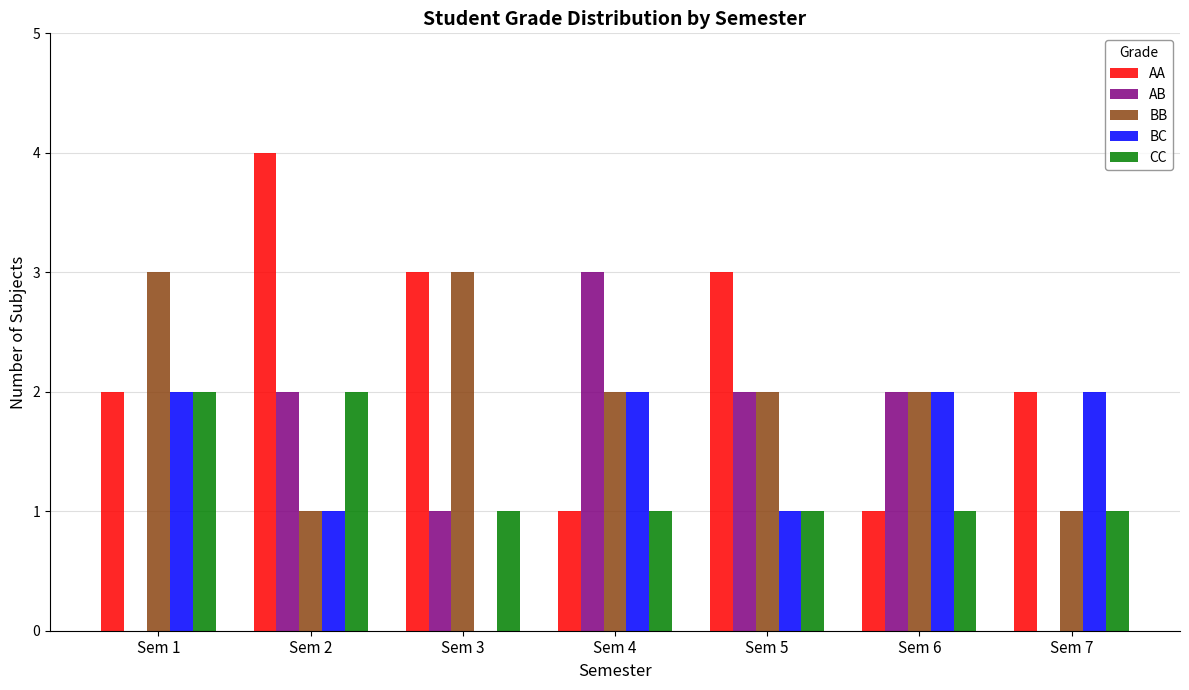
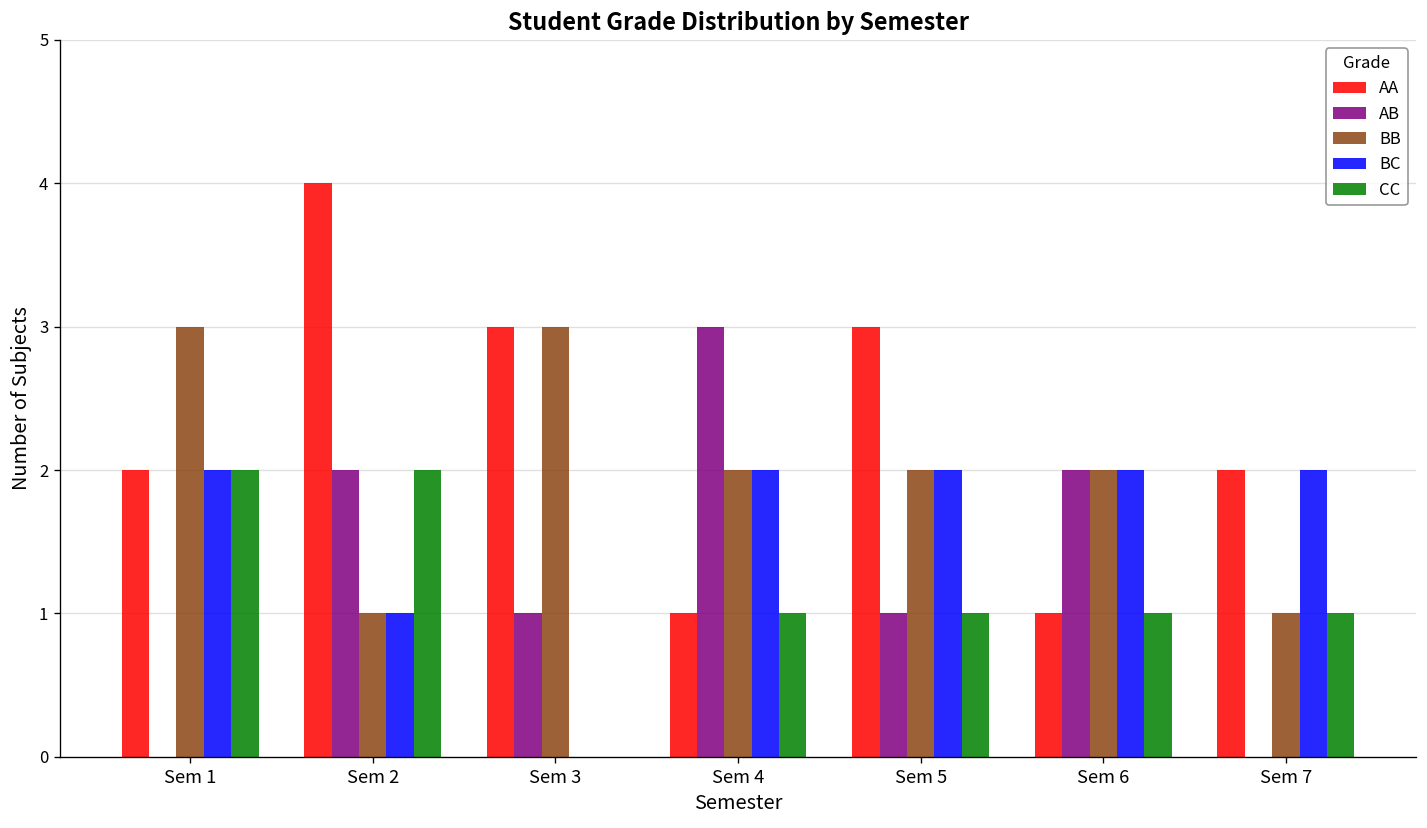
CC, Sem 3: 1 -> 0
AB, Sem 5: 2 -> 1
BC, Sem 5: 1 -> 2
